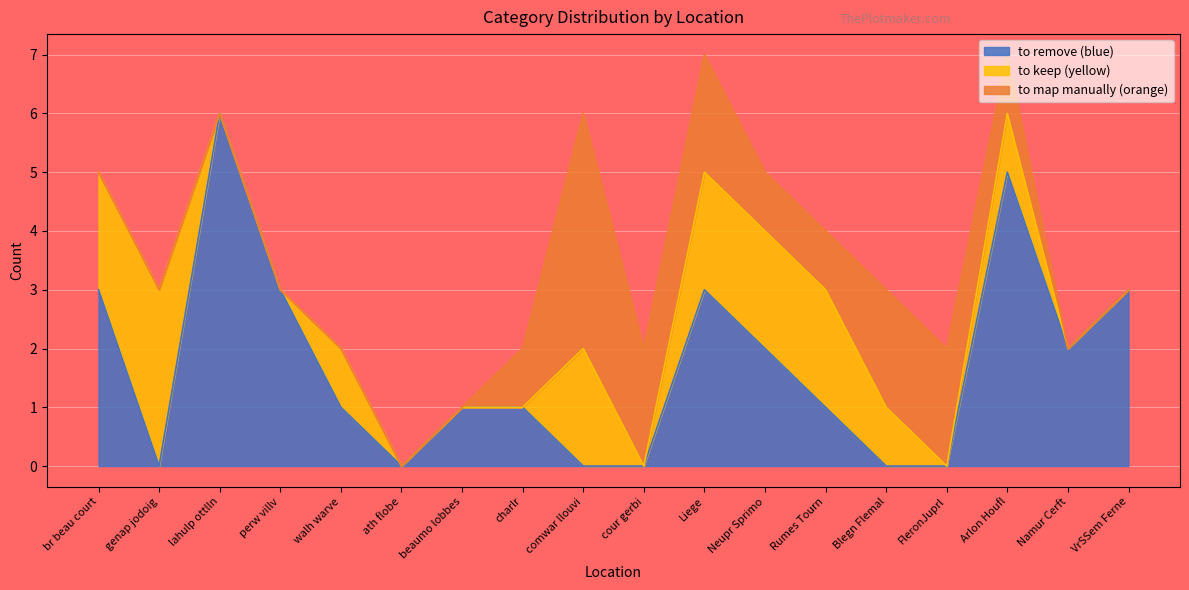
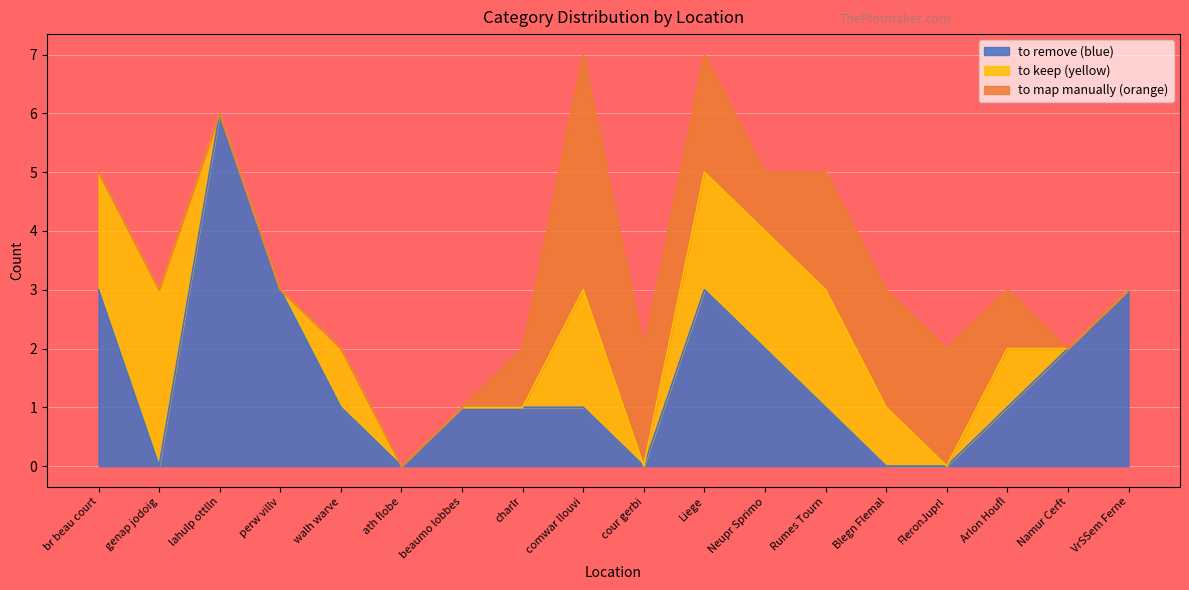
to remove (blue), comwar llouvi: 0 -> 1
to map manually (orange), Rumes Tourn: 1 -> 2
to remove (blue), Arlon Houfl: 5 -> 1
